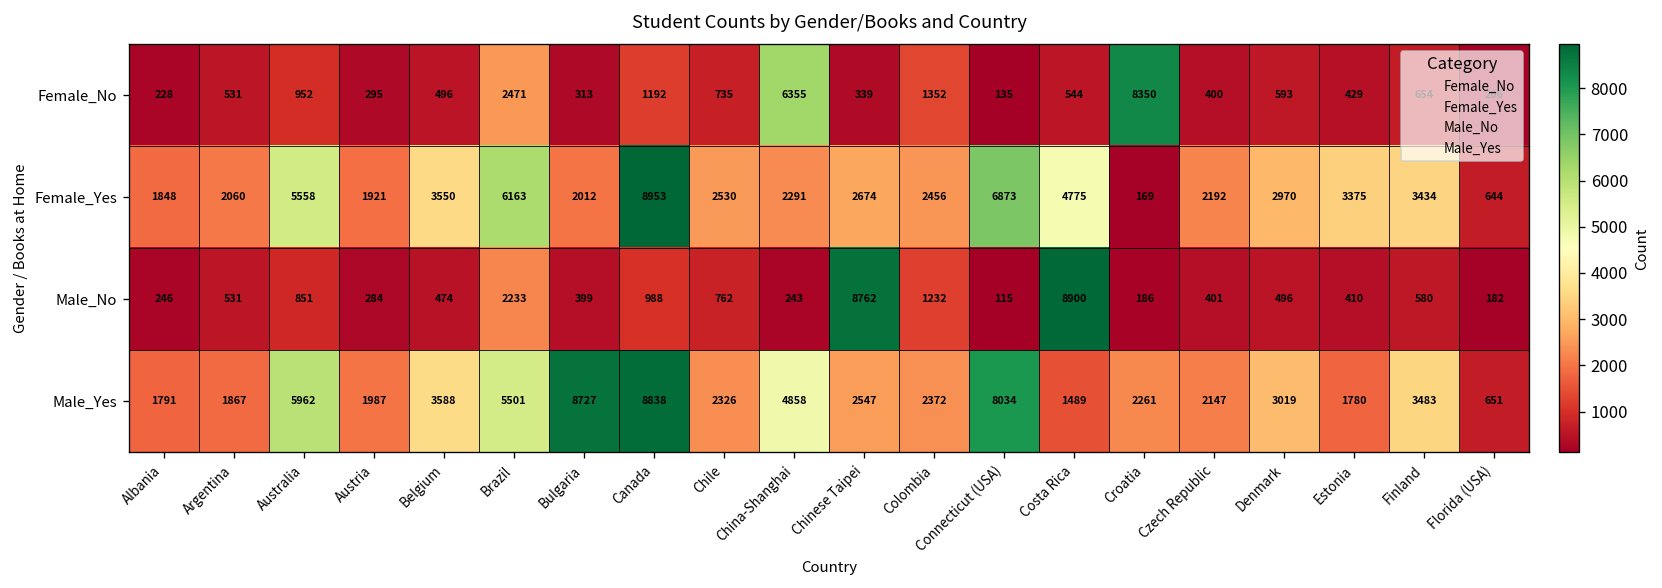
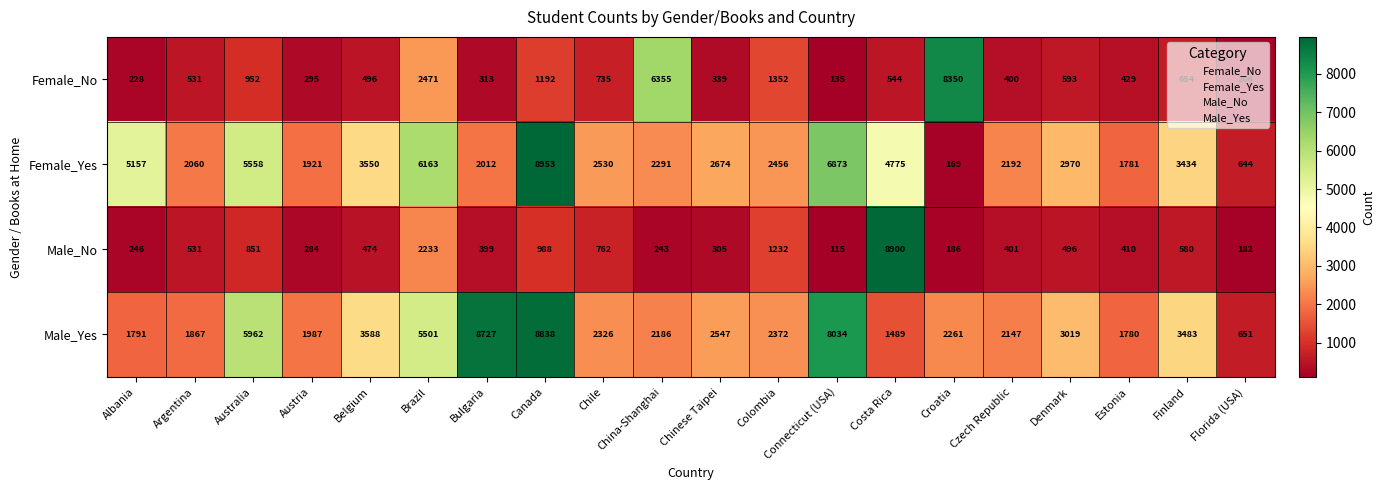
Female_Yes, Albania: 1848 -> 5157
Female_Yes, Estonia: 3375 -> 1781
Male_No, Chinese Taipei: 8762 -> 305
Male_Yes, China-Shanghai: 4858 -> 2186
